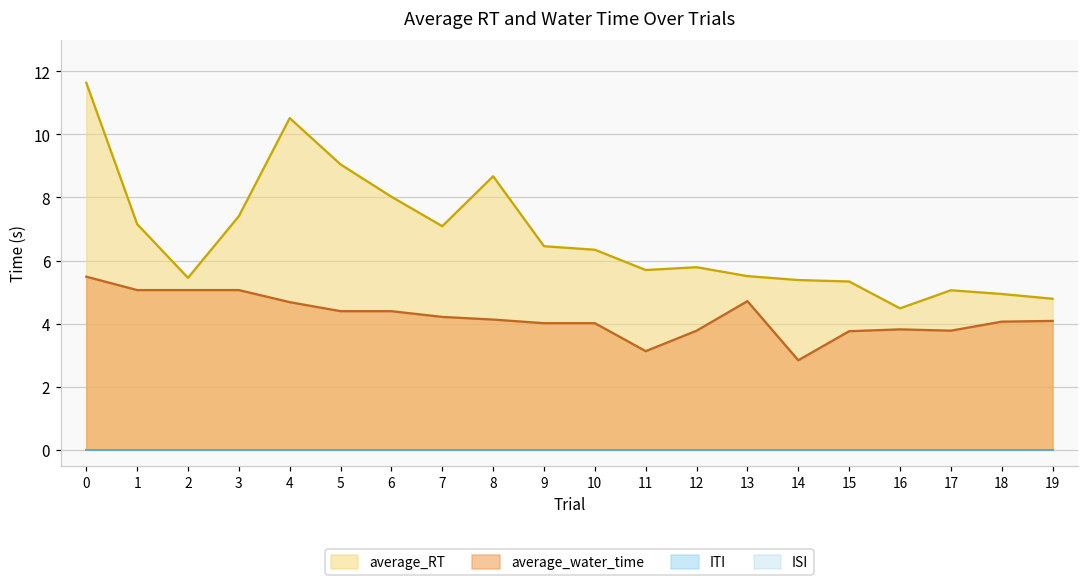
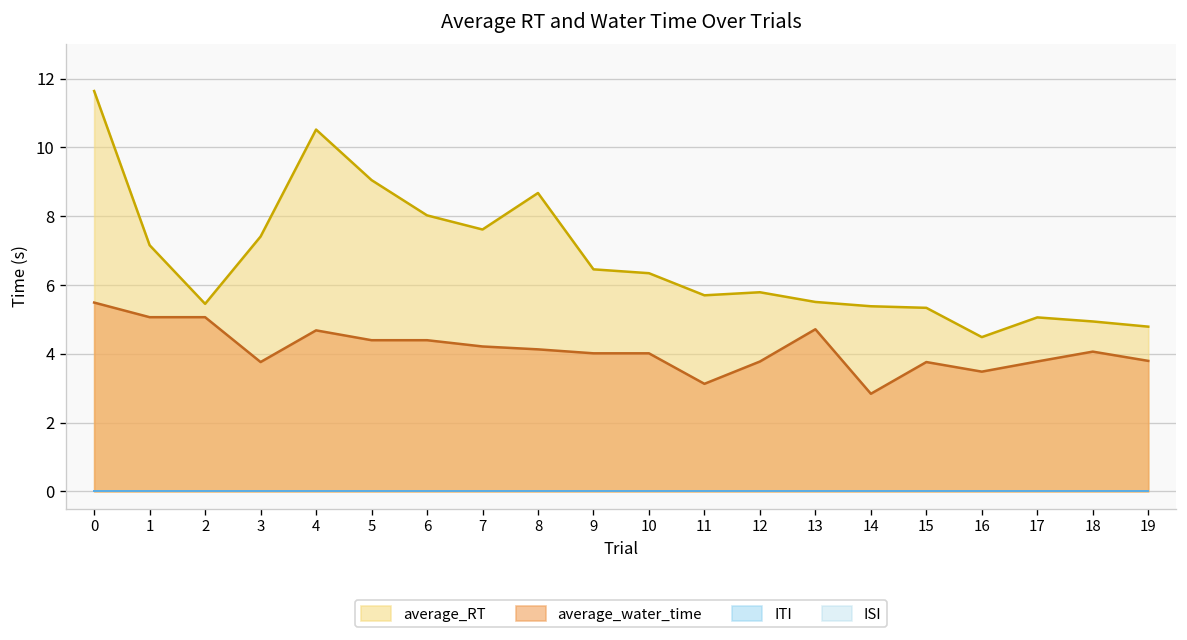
average_water_time, 3: 5.1 -> 3.8
average_RT, 7: 7.1 -> 7.6
average_water_time, 16: 3.8 -> 3.5
average_water_time, 19: 4.1 -> 3.8
